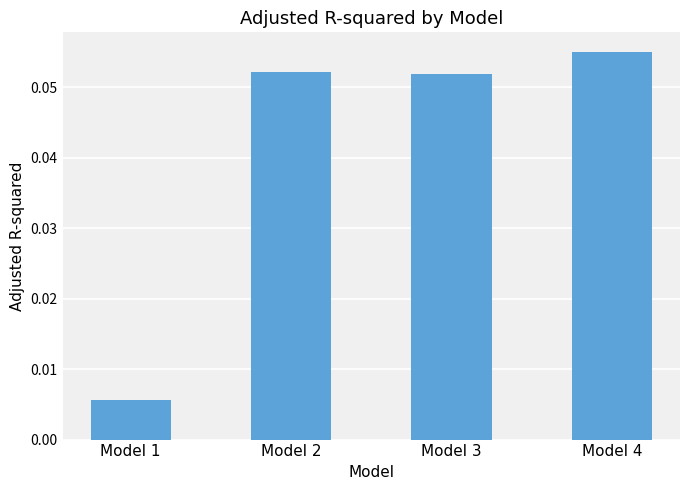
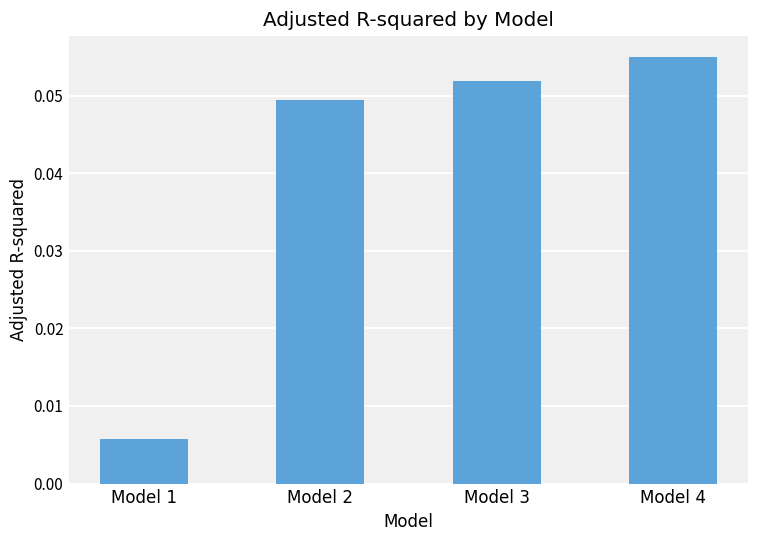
Model 2: 0.052 -> 0.049
